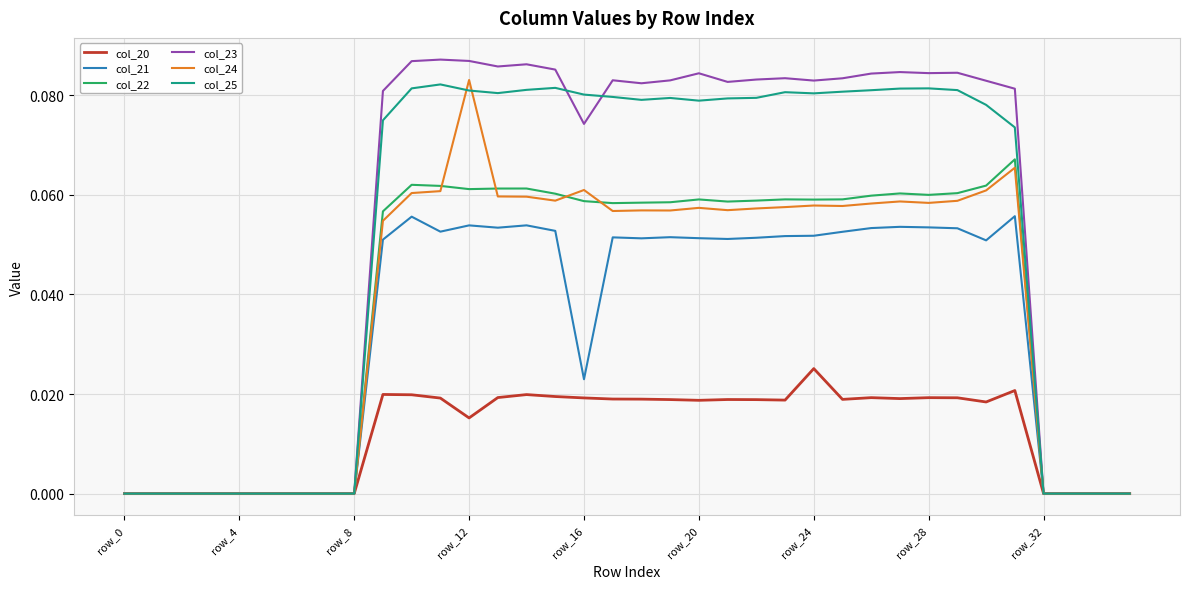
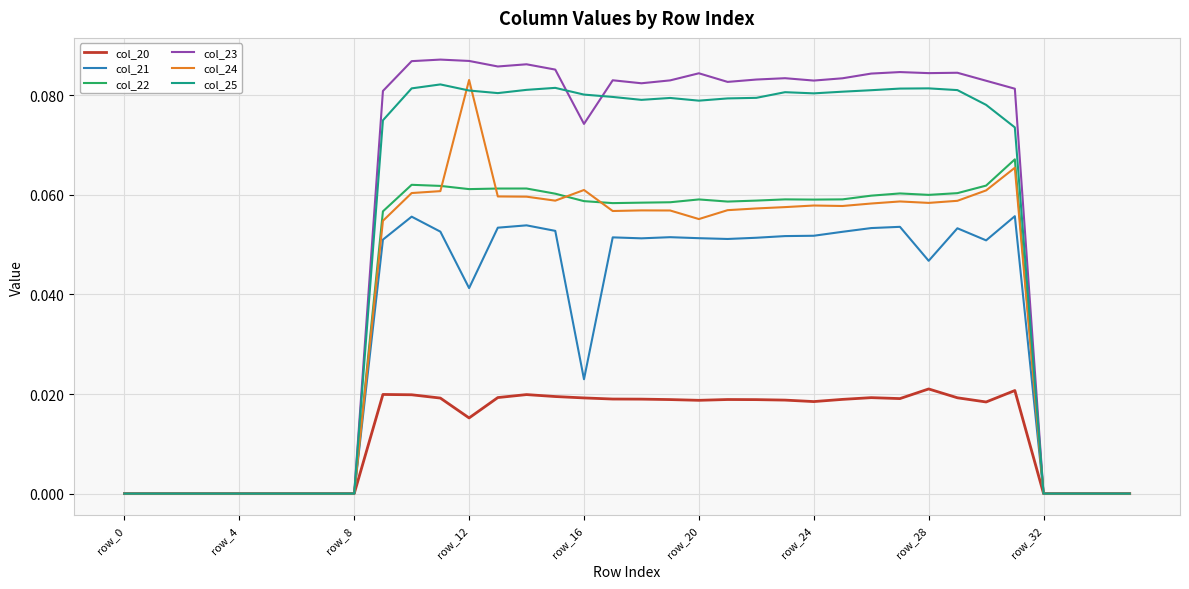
col_21, row_12: 0.054 -> 0.041
col_24, row_20: 0.057 -> 0.055
col_20, row_24: 0.025 -> 0.018
col_20, row_28: 0.019 -> 0.021
col_21, row_28: 0.053 -> 0.047
